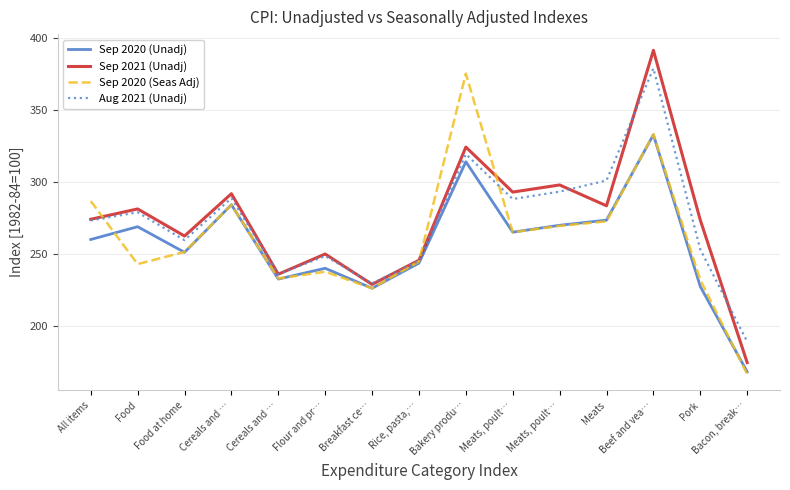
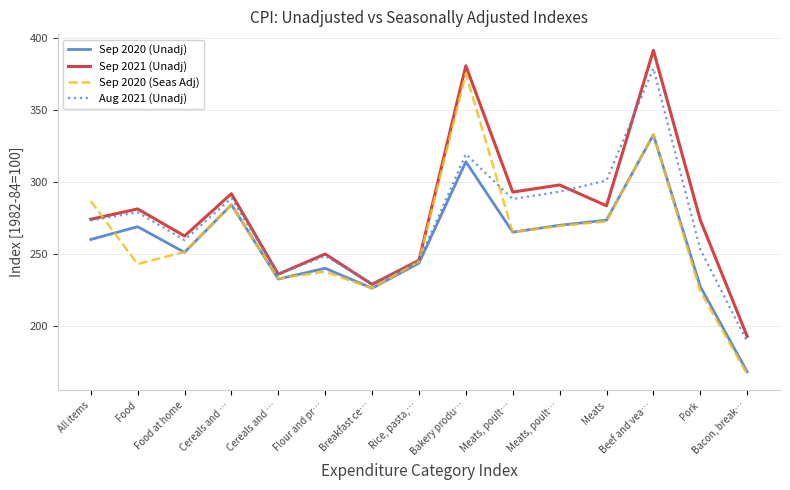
Sep 2021 (Unadj), Bakery produ…: 324 -> 381
Sep 2020 (Seas Adj), Pork: 232 -> 224
Sep 2021 (Unadj), Bacon, break…: 175 -> 193
